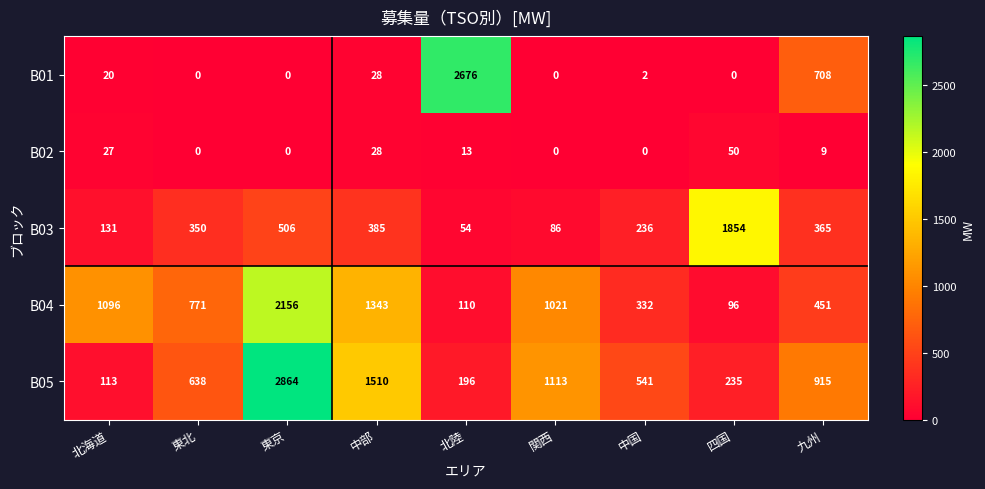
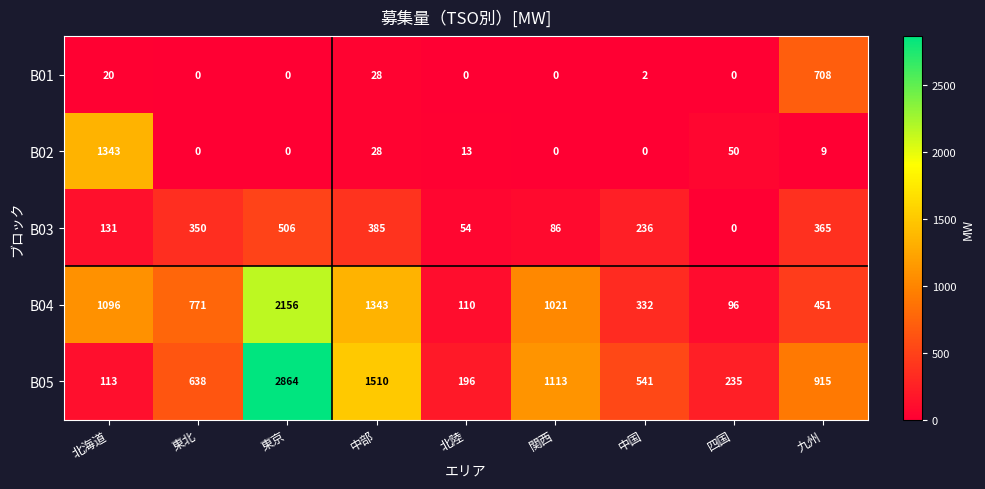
B01, 北陸: 2676 -> 0
B02, 北海道: 27 -> 1343
B03, 四国: 1854 -> 0
